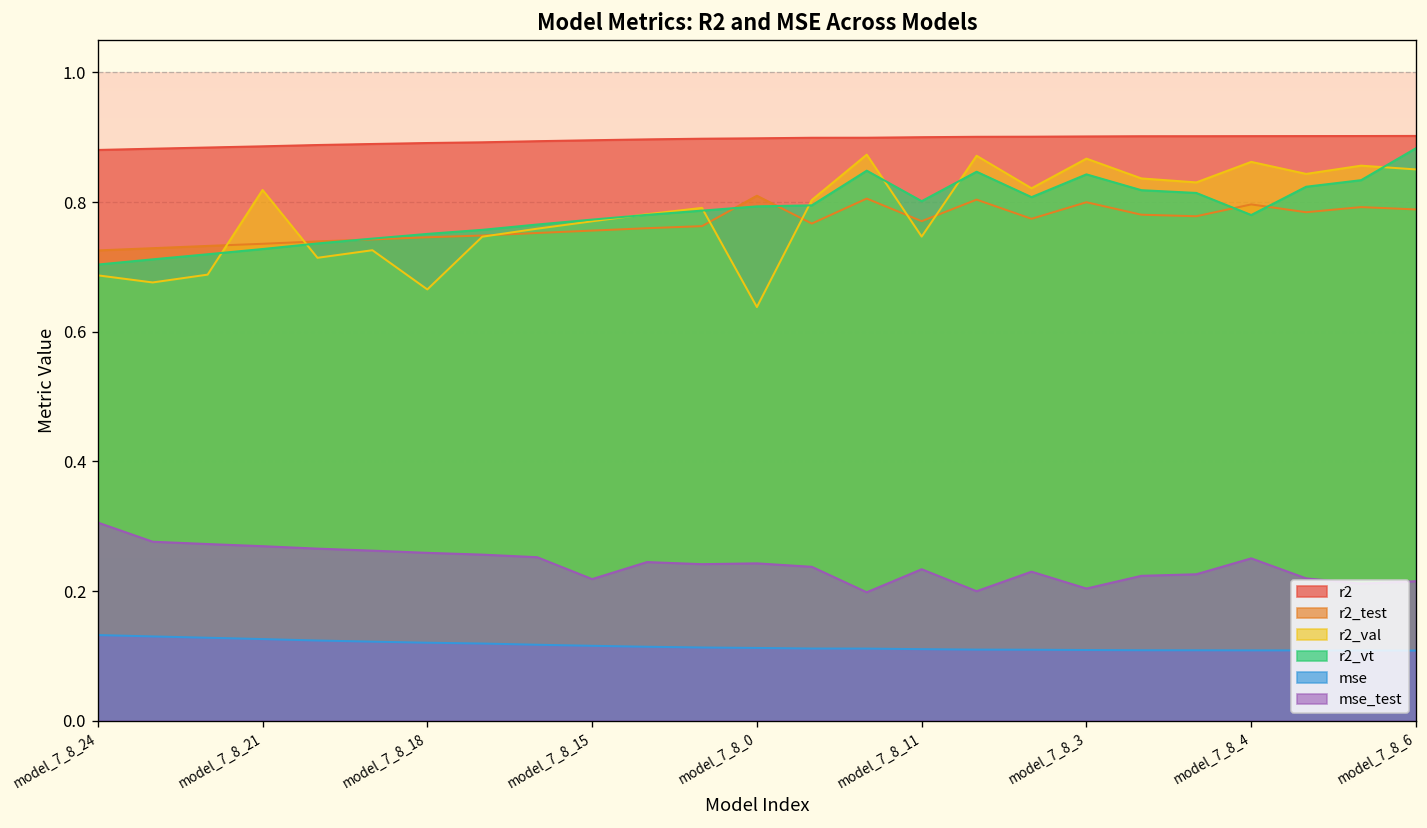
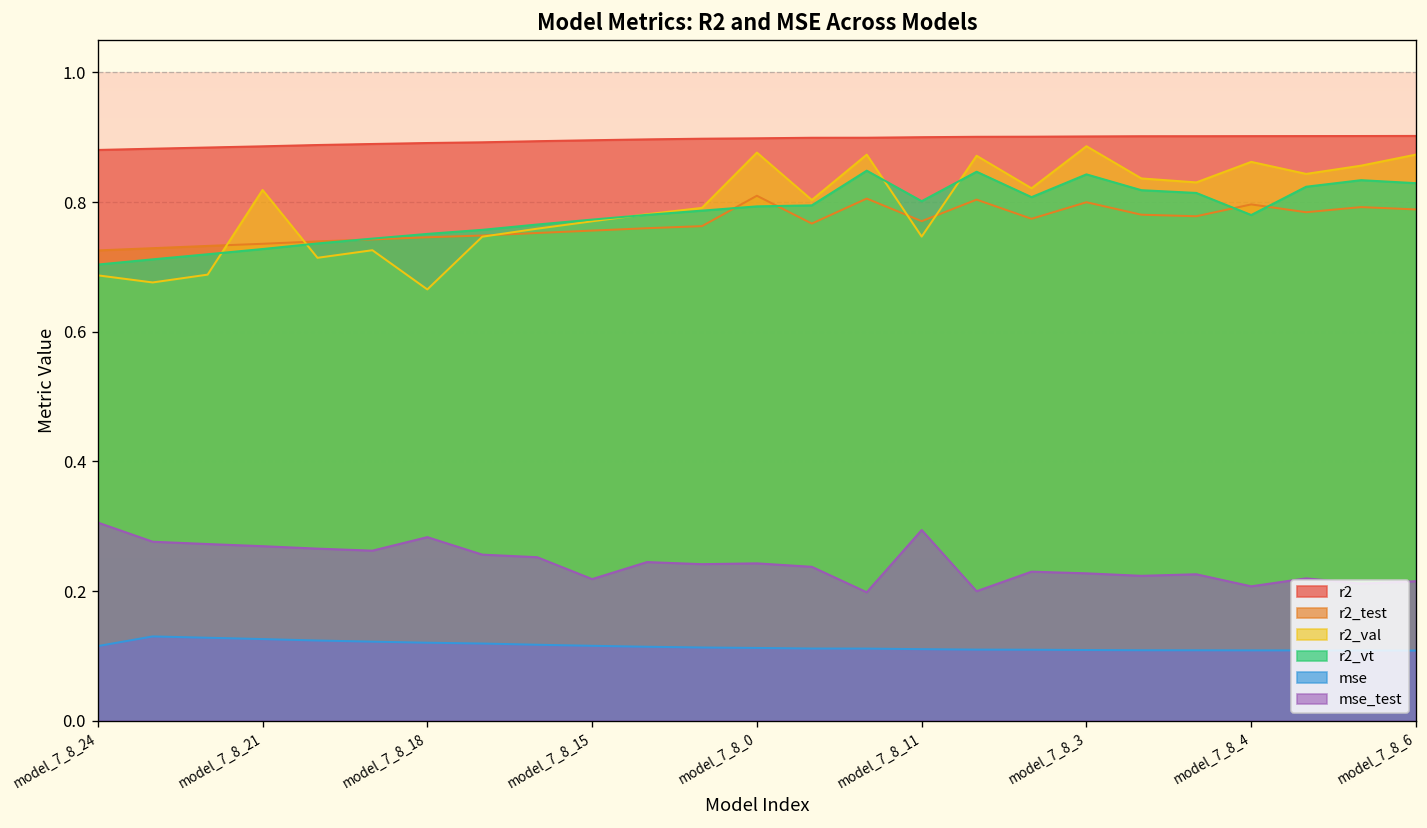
mse, model_7_8_24: 0.13 -> 0.12
mse_test, model_7_8_18: 0.26 -> 0.28
r2_val, model_7_8_0: 0.64 -> 0.88
mse_test, model_7_8_11: 0.23 -> 0.29
r2_val, model_7_8_3: 0.87 -> 0.89
mse_test, model_7_8_3: 0.20 -> 0.23
mse_test, model_7_8_4: 0.25 -> 0.21
r2_val, model_7_8_6: 0.85 -> 0.87
r2_vt, model_7_8_6: 0.88 -> 0.83
